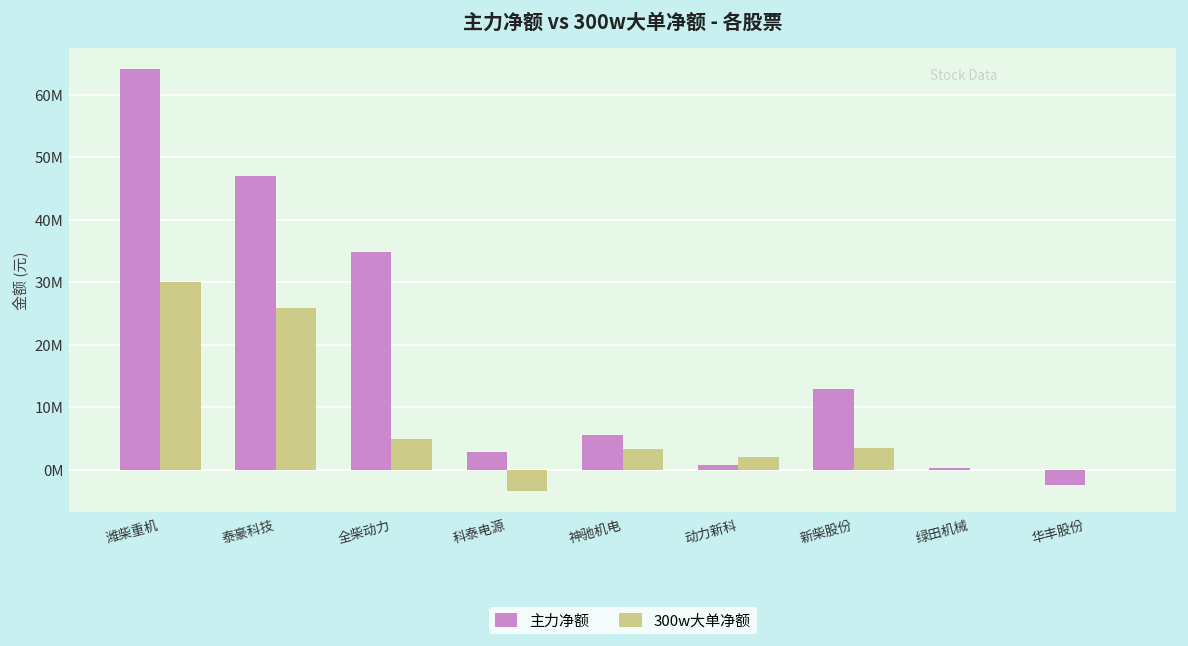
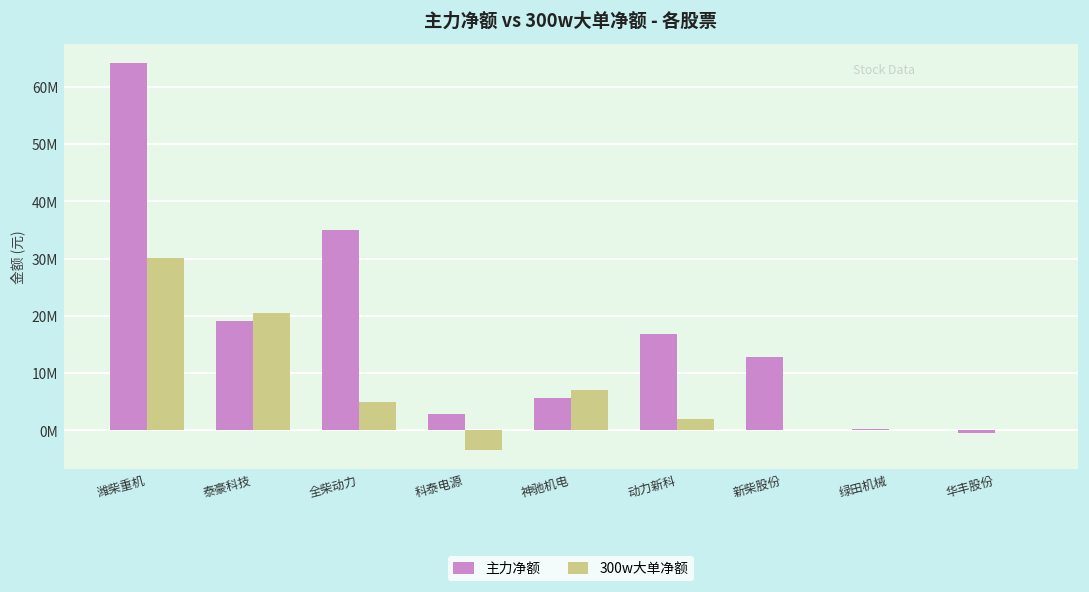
主力净额, 泰豪科技: 47000000 -> 19000000
300w大单净额, 泰豪科技: 26000000 -> 20000000
300w大单净额, 神驰机电: 3000000 -> 7000000
主力净额, 动力新科: 1000000 -> 17000000
300w大单净额, 新柴股份: 3000000 -> 0
主力净额, 华丰股份: -2000000 -> 0
